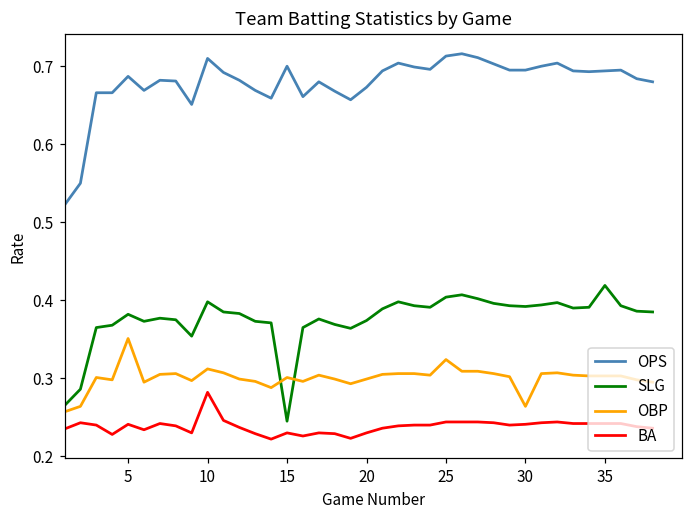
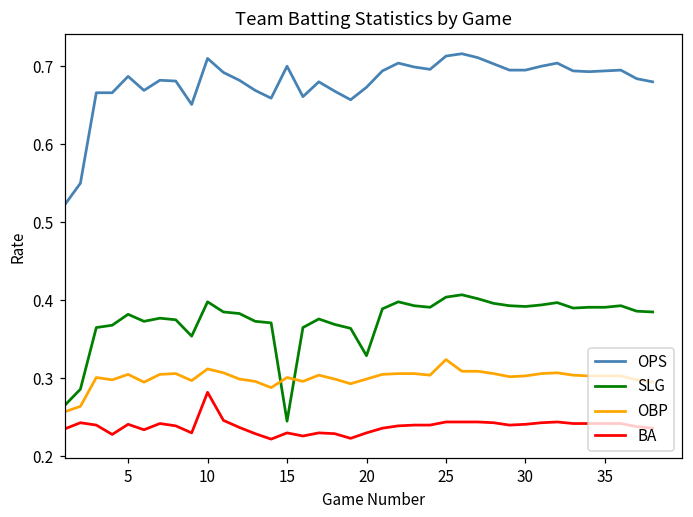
OBP, 5: 0.35 -> 0.31
SLG, 20: 0.37 -> 0.33
OBP, 30: 0.26 -> 0.30
SLG, 35: 0.42 -> 0.39
